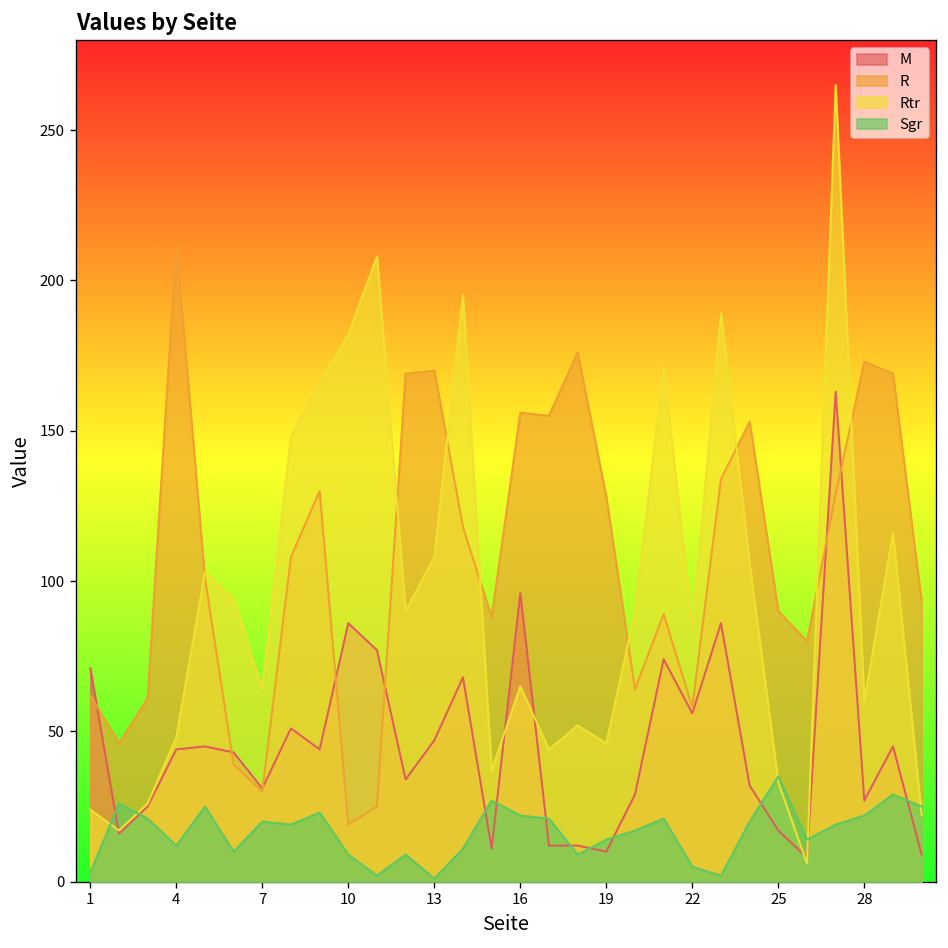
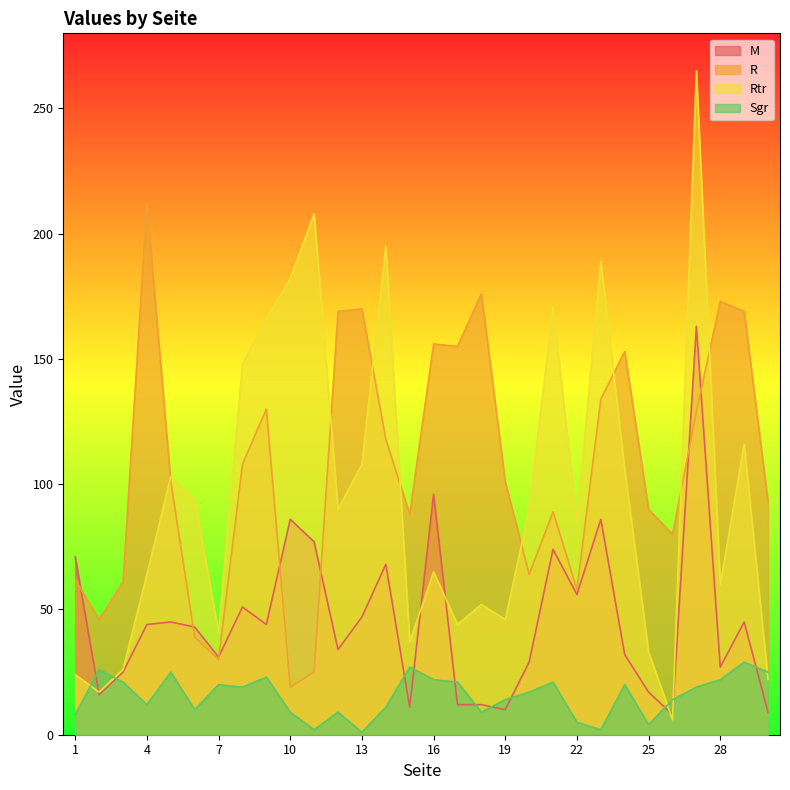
Sgr, 1: 3 -> 8
Rtr, 4: 48 -> 64
Rtr, 7: 64 -> 41
R, 19: 128 -> 101
Sgr, 25: 35 -> 4
